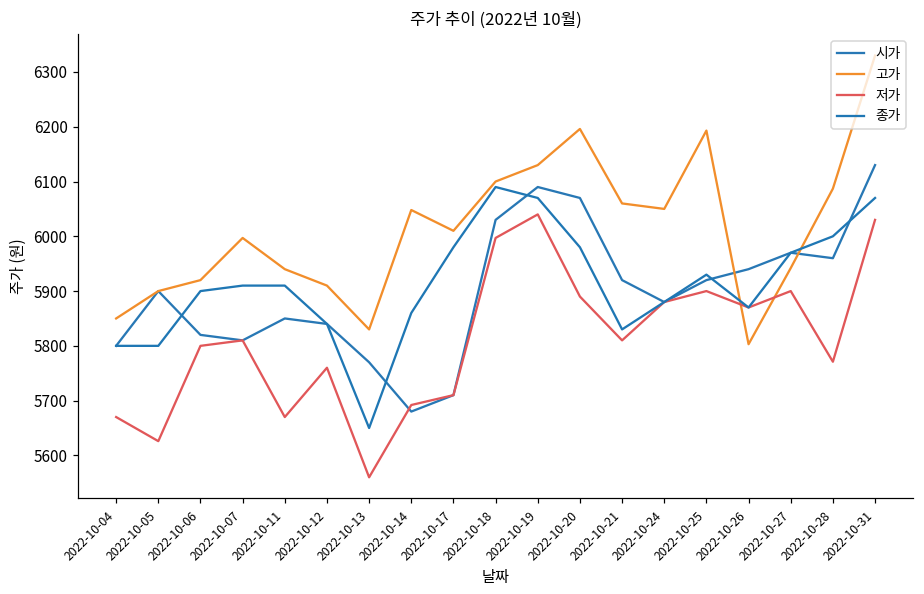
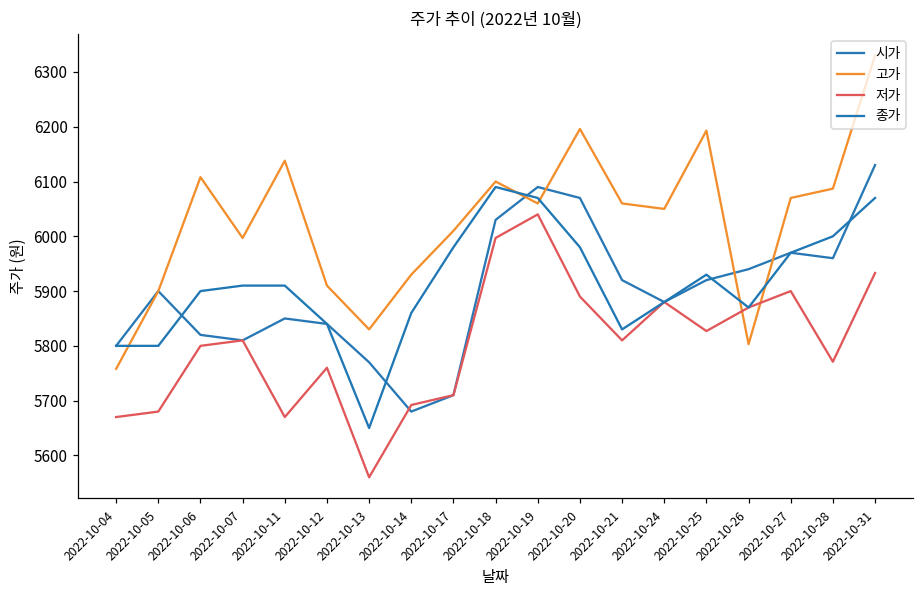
고가, 2022-10-04: 5850 -> 5760
저가, 2022-10-05: 5630 -> 5680
고가, 2022-10-06: 5920 -> 6110
고가, 2022-10-11: 5940 -> 6140
고가, 2022-10-14: 6050 -> 5930
고가, 2022-10-19: 6130 -> 6060
저가, 2022-10-25: 5900 -> 5830
고가, 2022-10-27: 5940 -> 6070
저가, 2022-10-31: 6030 -> 5930
